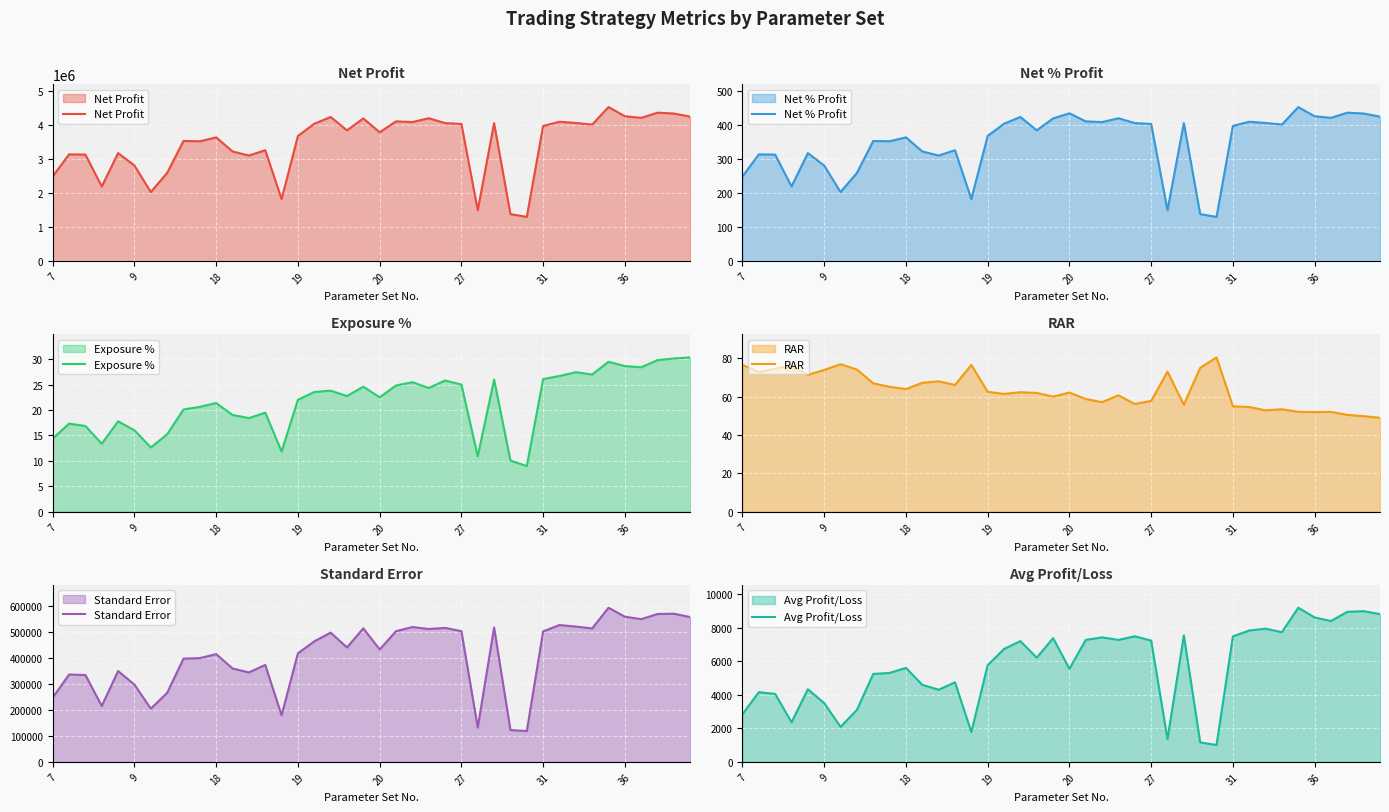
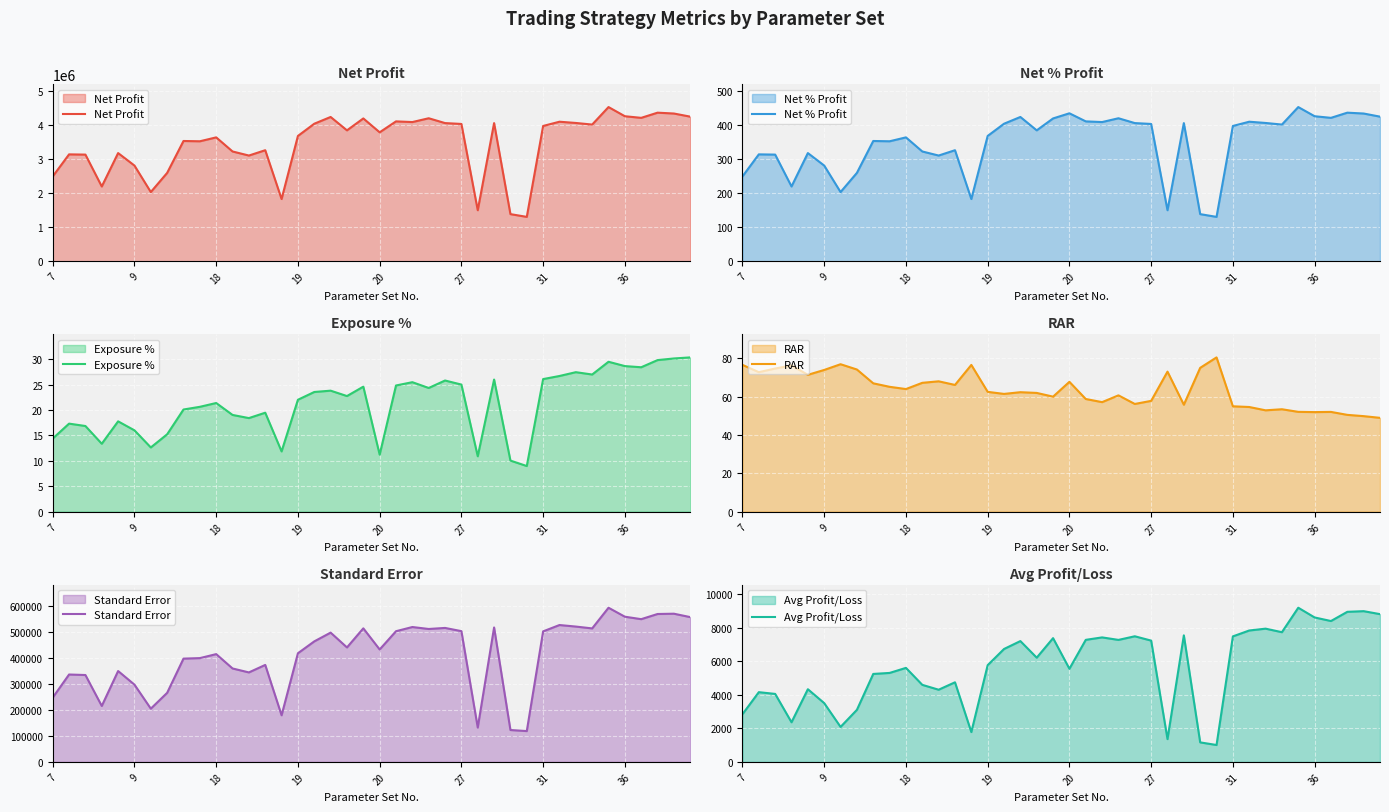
Exposure %, 20: 22 -> 11
RAR, 20: 62 -> 68
